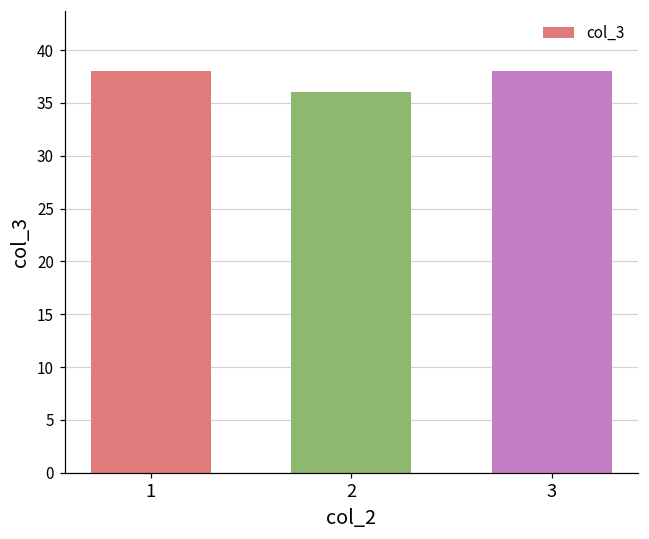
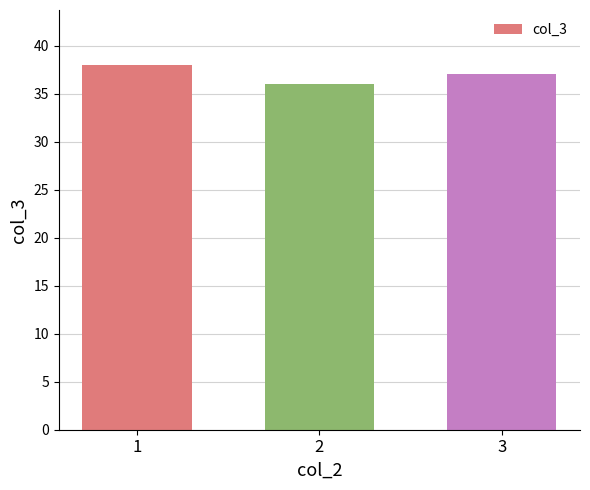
3: 38 -> 37
